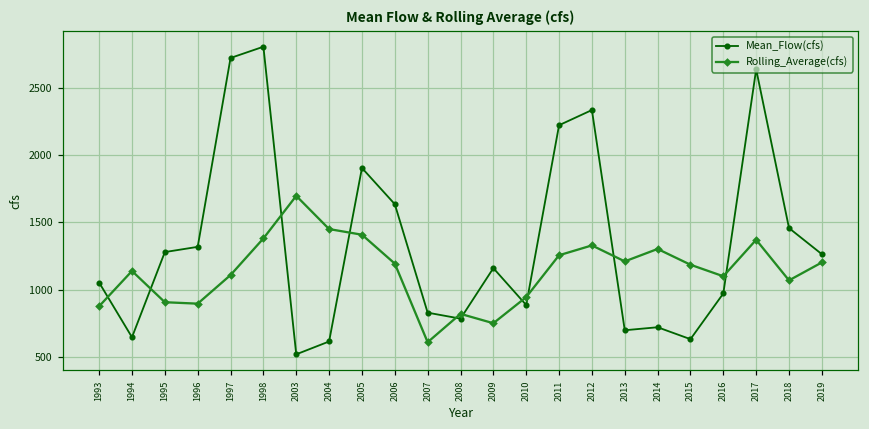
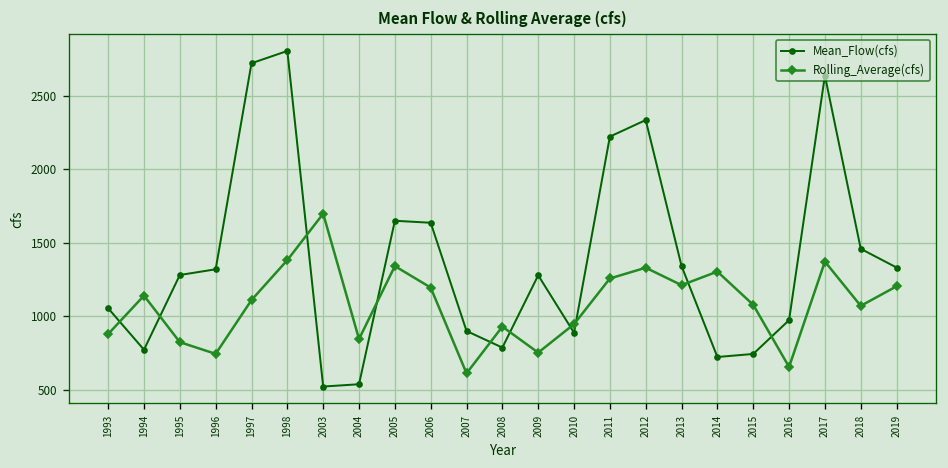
Mean_Flow(cfs), 1994: 650 -> 770
Rolling_Average(cfs), 1995: 910 -> 820
Rolling_Average(cfs), 1996: 900 -> 740
Mean_Flow(cfs), 2004: 620 -> 540
Rolling_Average(cfs), 2004: 1450 -> 840
Mean_Flow(cfs), 2005: 1910 -> 1650
Rolling_Average(cfs), 2005: 1410 -> 1340
Mean_Flow(cfs), 2007: 830 -> 900
Rolling_Average(cfs), 2008: 820 -> 930
Mean_Flow(cfs), 2009: 1160 -> 1280
Mean_Flow(cfs), 2013: 700 -> 1340
Mean_Flow(cfs), 2015: 630 -> 740
Rolling_Average(cfs), 2015: 1190 -> 1080
Rolling_Average(cfs), 2016: 1100 -> 650
Mean_Flow(cfs), 2019: 1260 -> 1330
